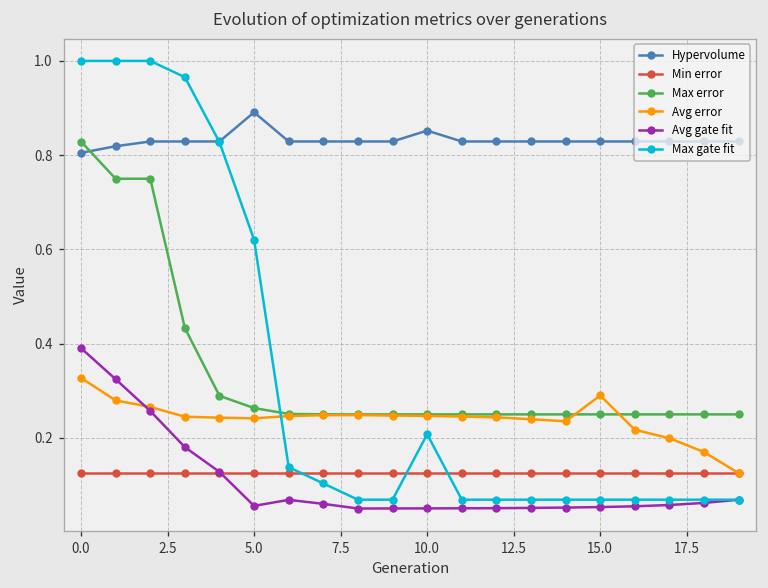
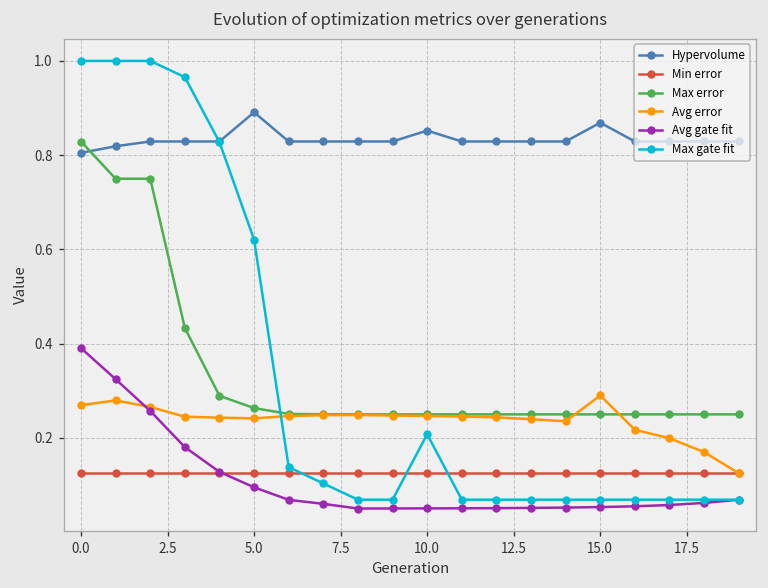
Avg error, 0.0: 0.33 -> 0.27
Avg gate fit, 5.0: 0.06 -> 0.10
Hypervolume, 15.0: 0.83 -> 0.87
